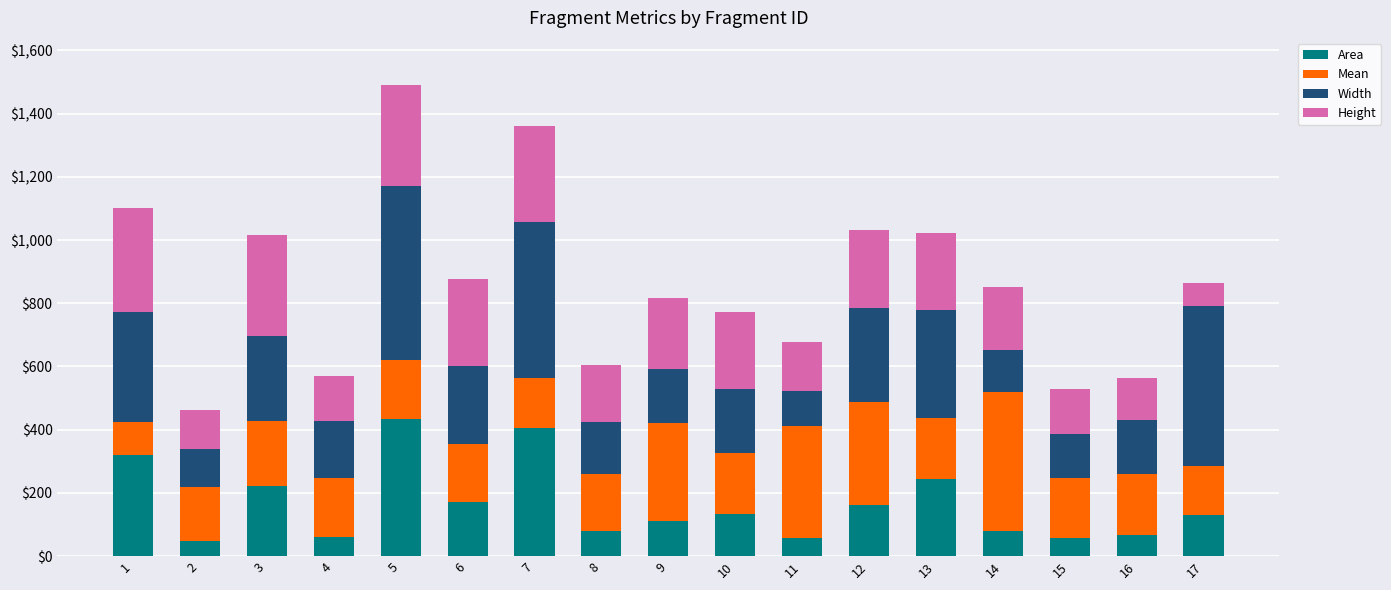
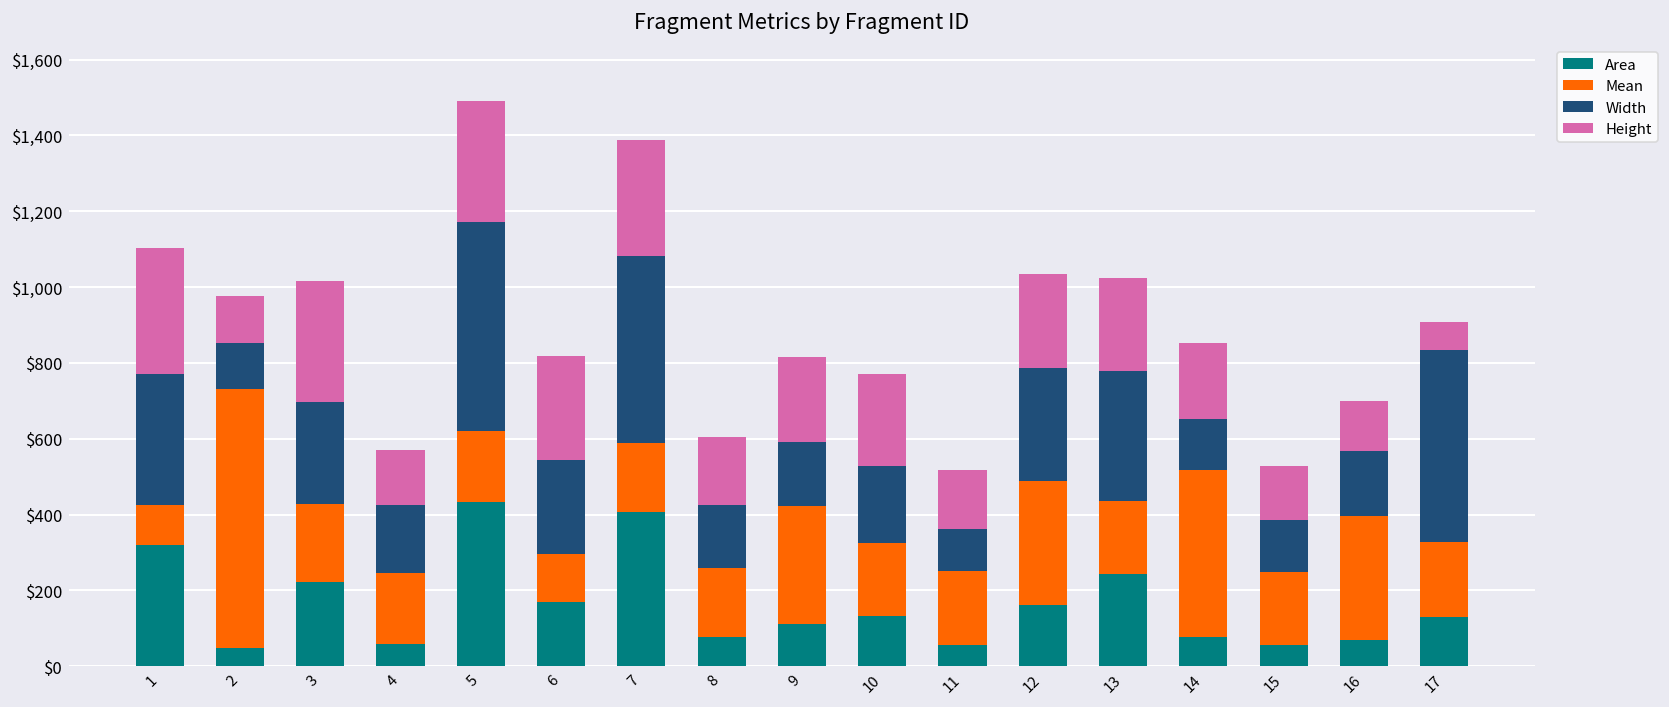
Mean, 2: $170 -> $680
Mean, 6: $180 -> $130
Mean, 7: $160 -> $180
Mean, 11: $360 -> $200
Mean, 16: $190 -> $330
Mean, 17: $150 -> $200
